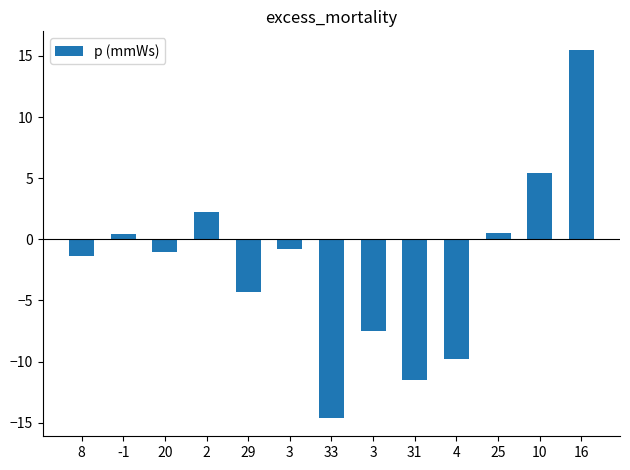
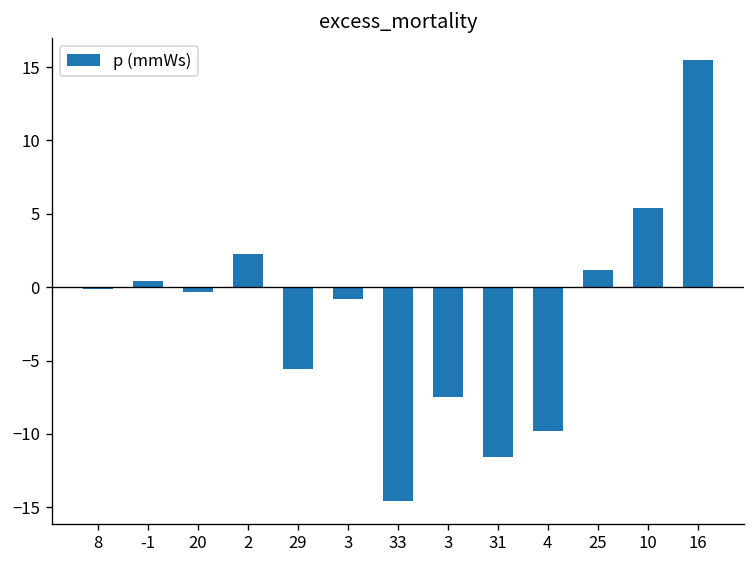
8: -1.4 -> -0.1
20: -1.0 -> -0.3
29: -4.3 -> -5.6
25: 0.5 -> 1.2
